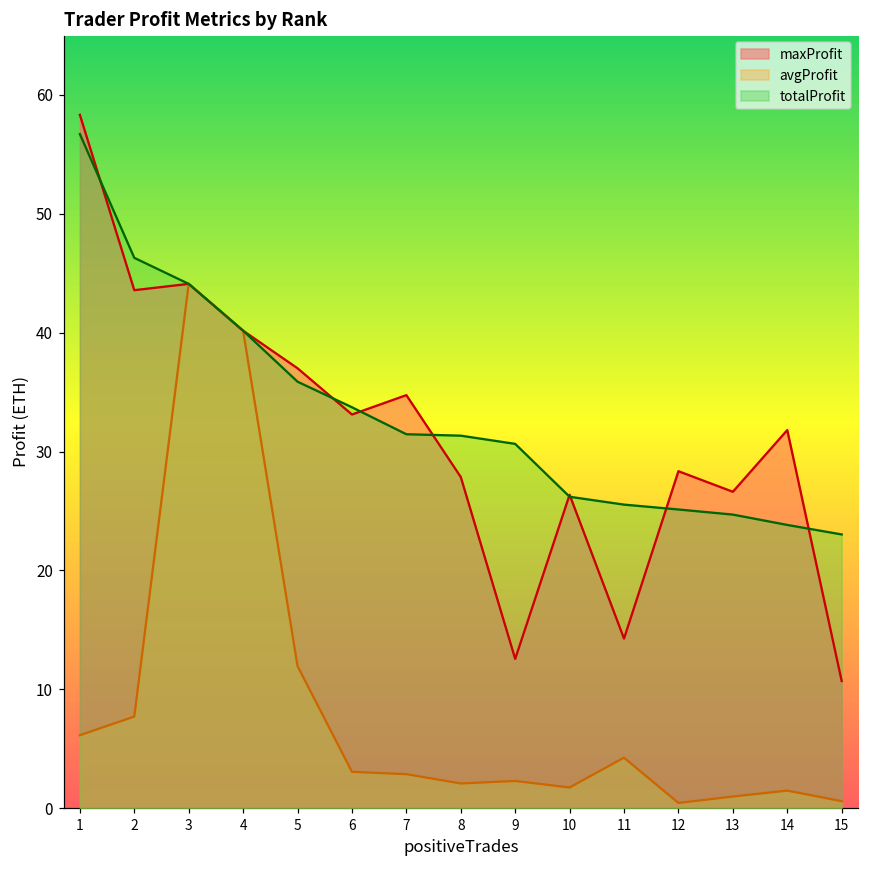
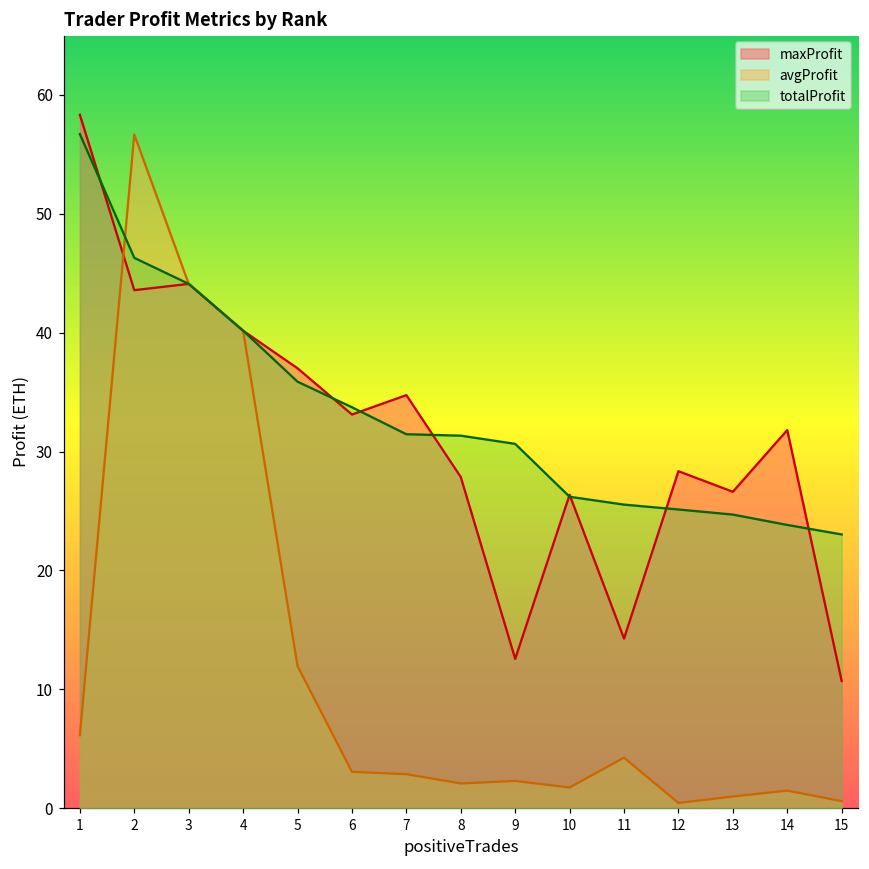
avgProfit, 2: 7.7 -> 56.7
